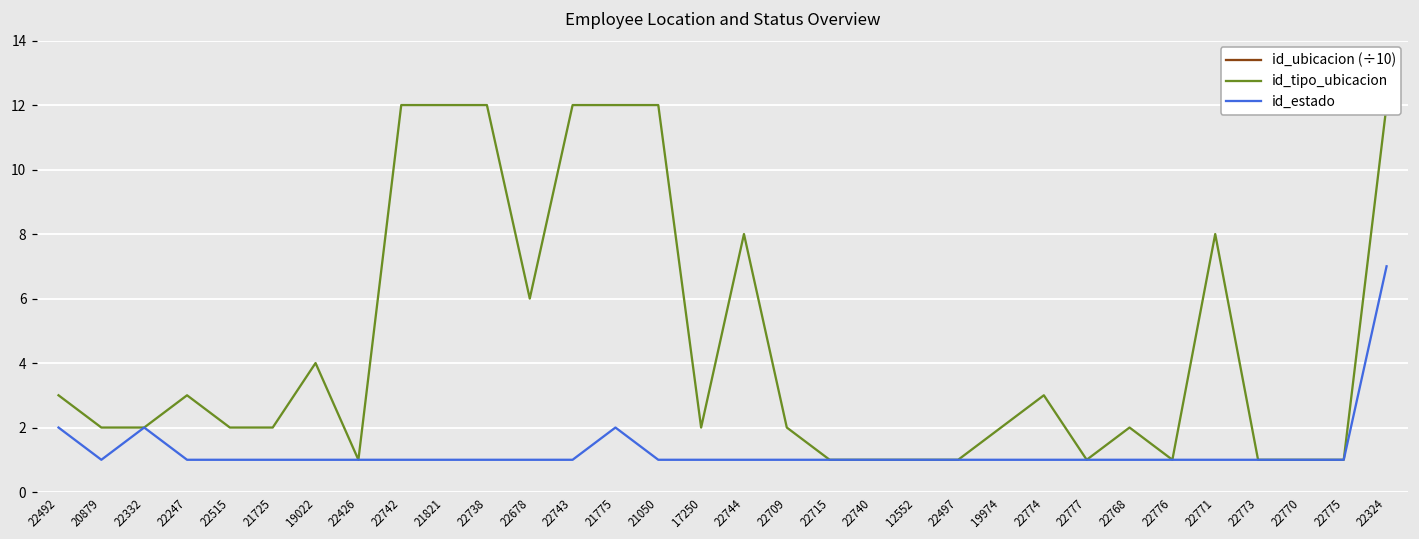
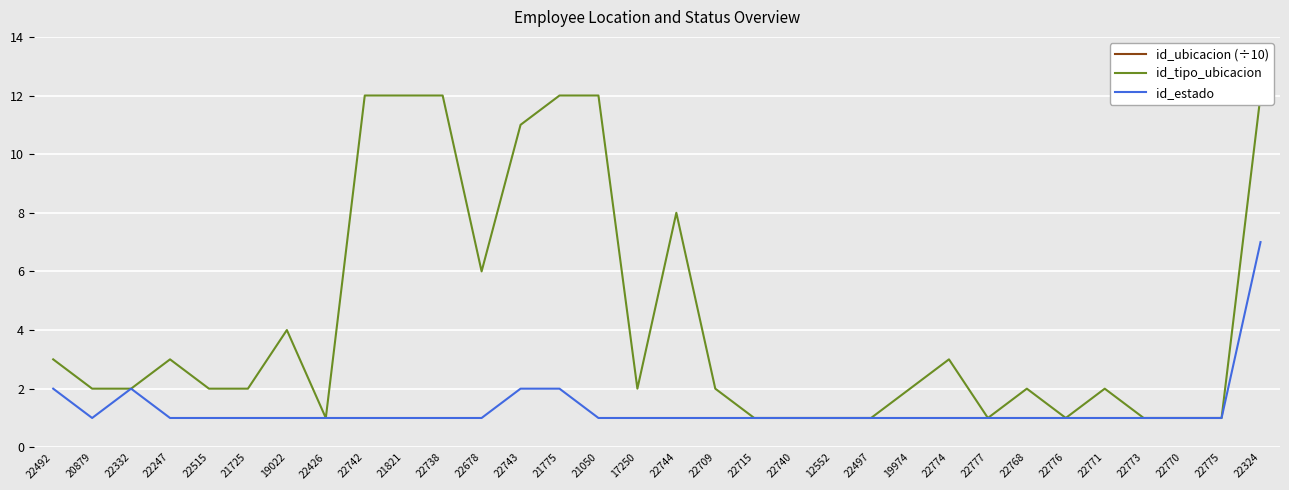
id_tipo_ubicacion, 22743: 12 -> 11
id_estado, 22743: 1 -> 2
id_tipo_ubicacion, 22771: 8 -> 2
